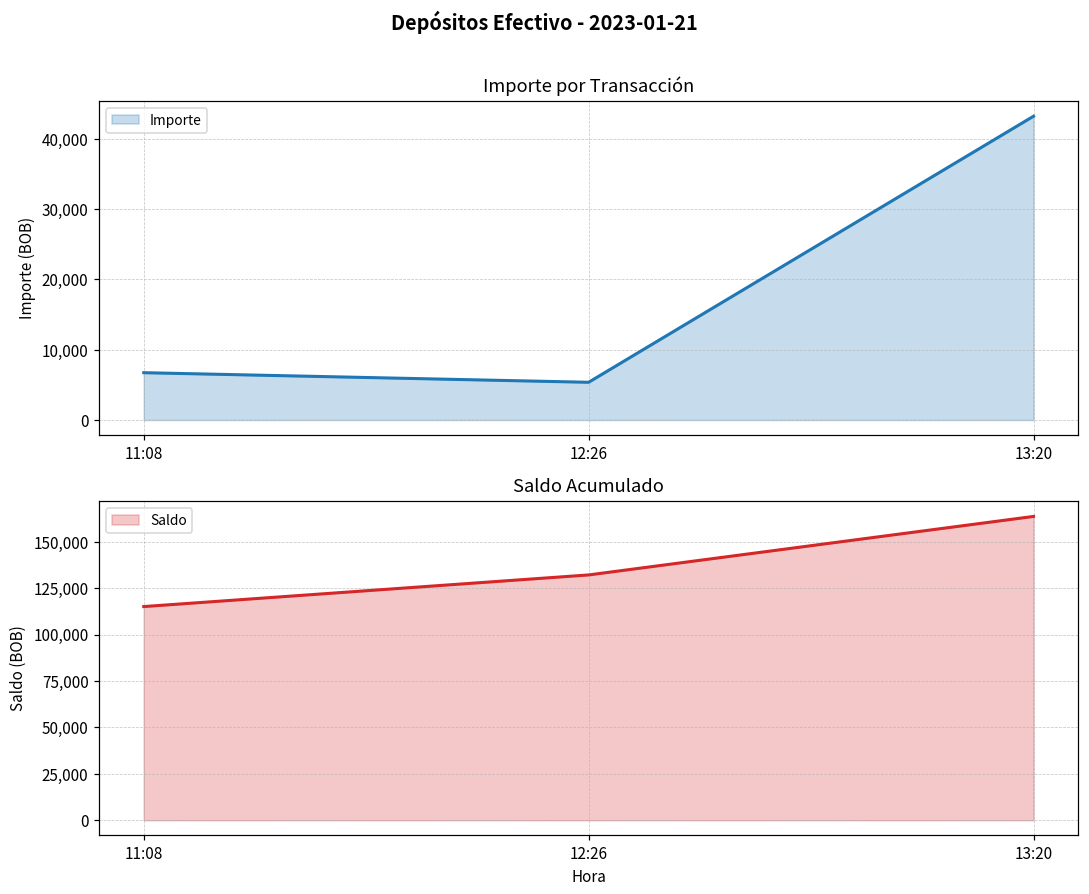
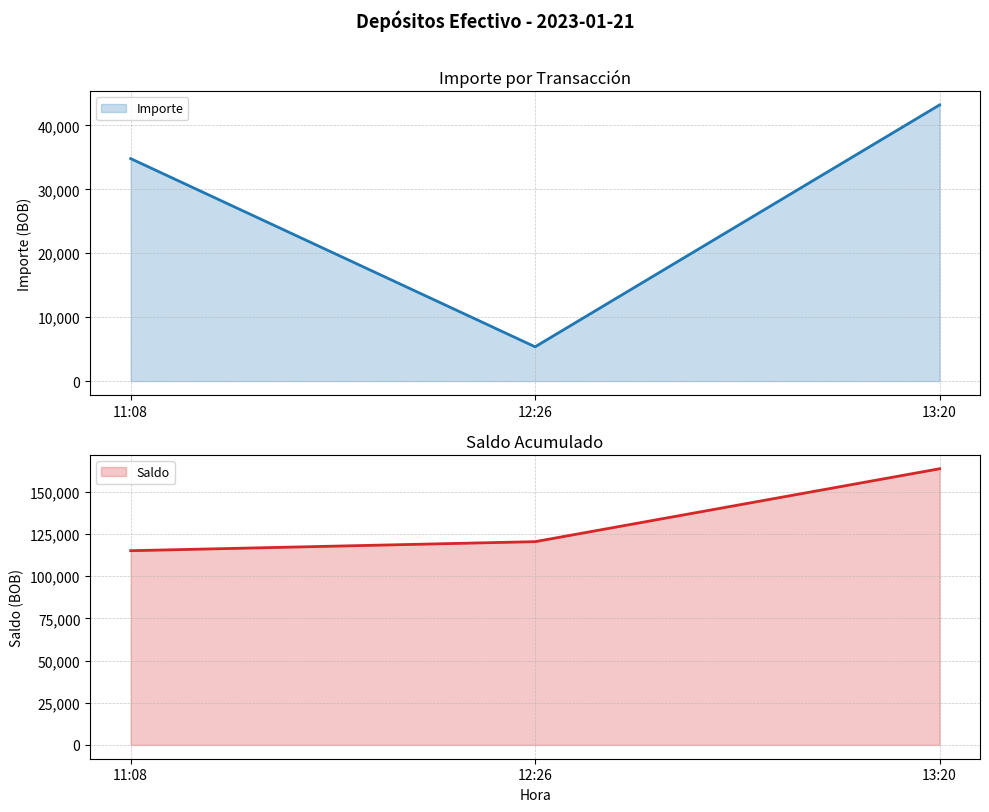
Importe por Transacción, 11:08: 7,000 -> 35,000
Saldo Acumulado, 12:26: 132,000 -> 120,000
